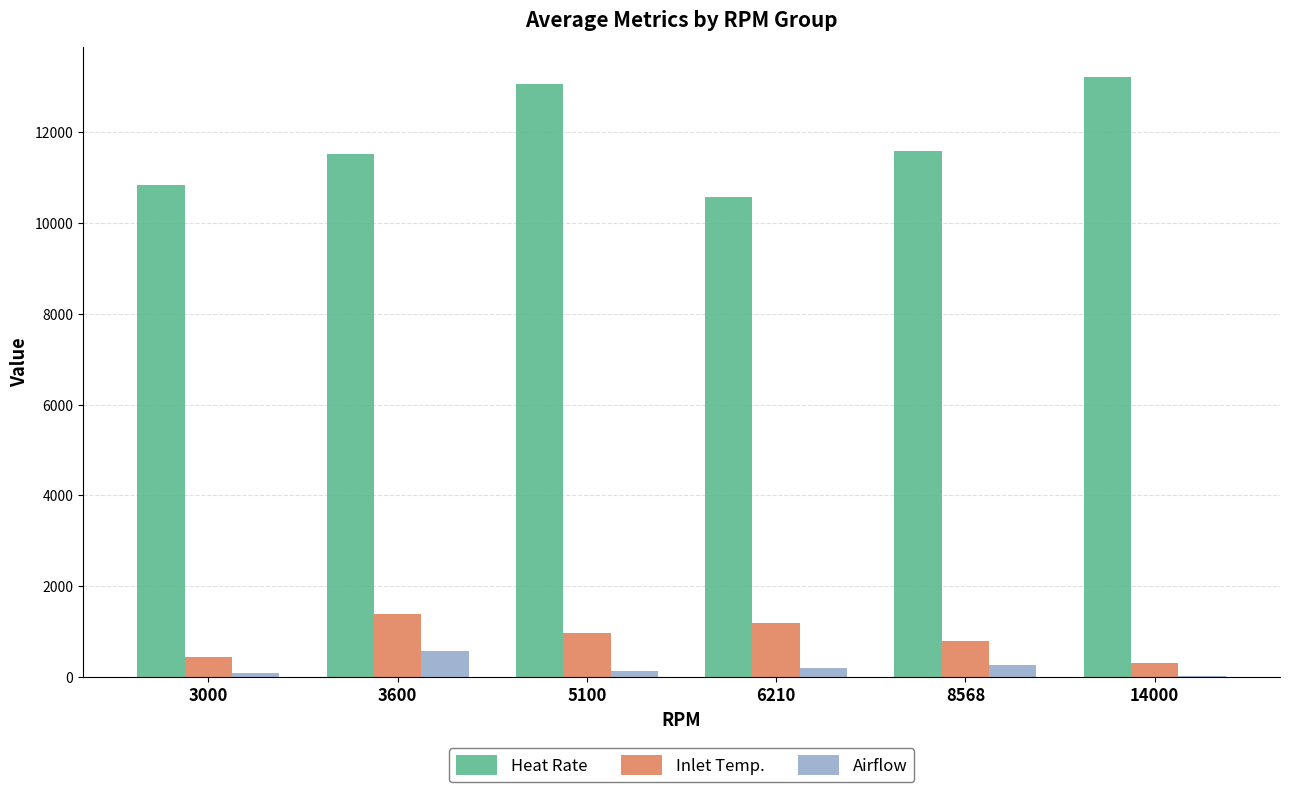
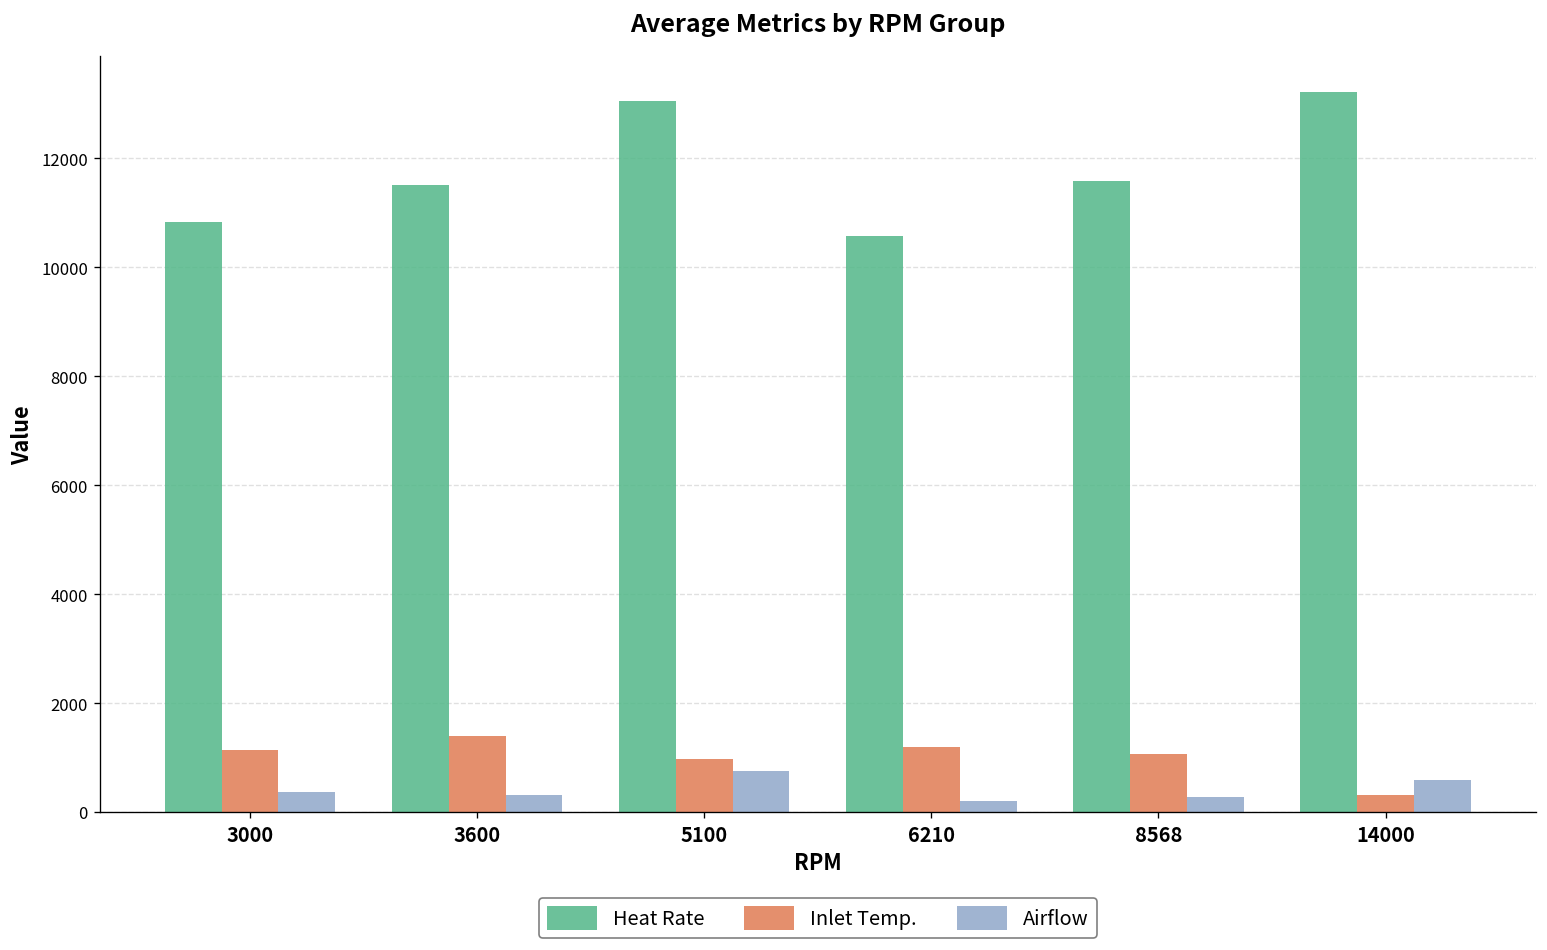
Inlet Temp., 3000: 400 -> 1100
Airflow, 3000: 100 -> 400
Airflow, 3600: 600 -> 300
Airflow, 5100: 100 -> 800
Inlet Temp., 8568: 800 -> 1100
Airflow, 14000: 0 -> 600
